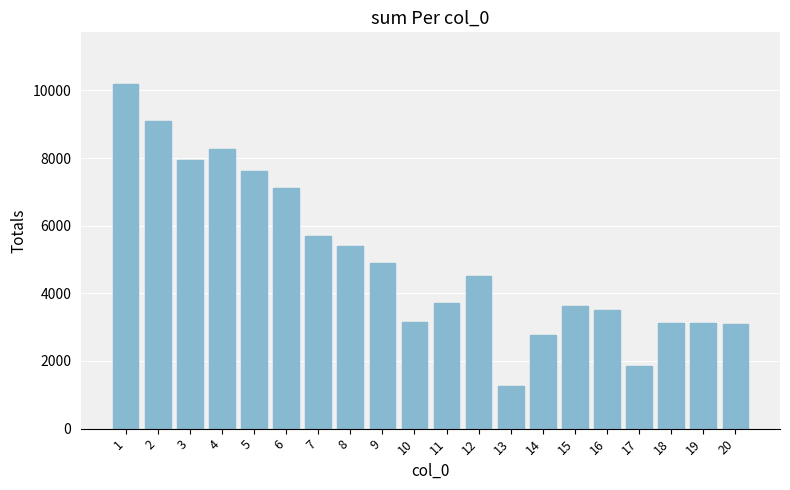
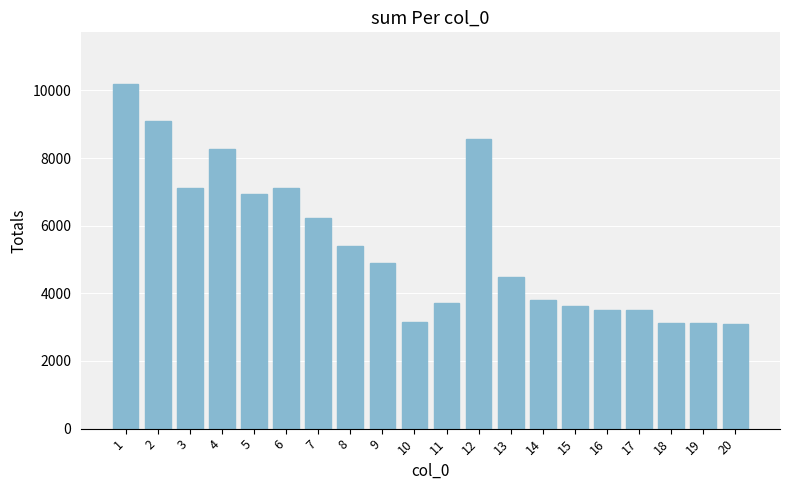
3: 7900 -> 7100
5: 7600 -> 6900
7: 5700 -> 6200
12: 4500 -> 8600
13: 1300 -> 4500
14: 2800 -> 3800
17: 1800 -> 3500
